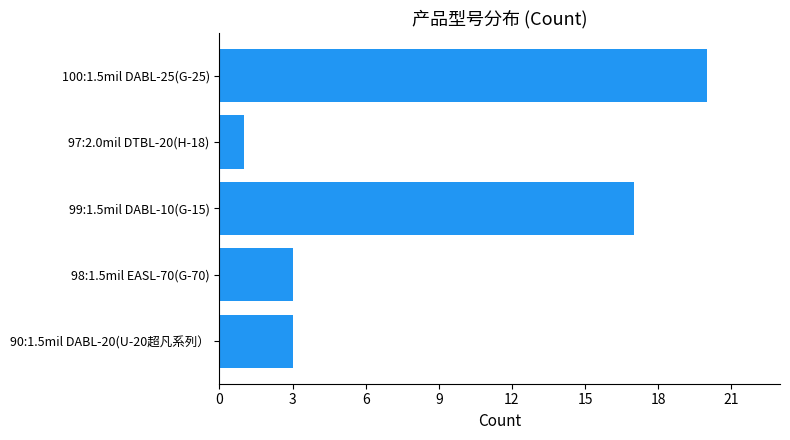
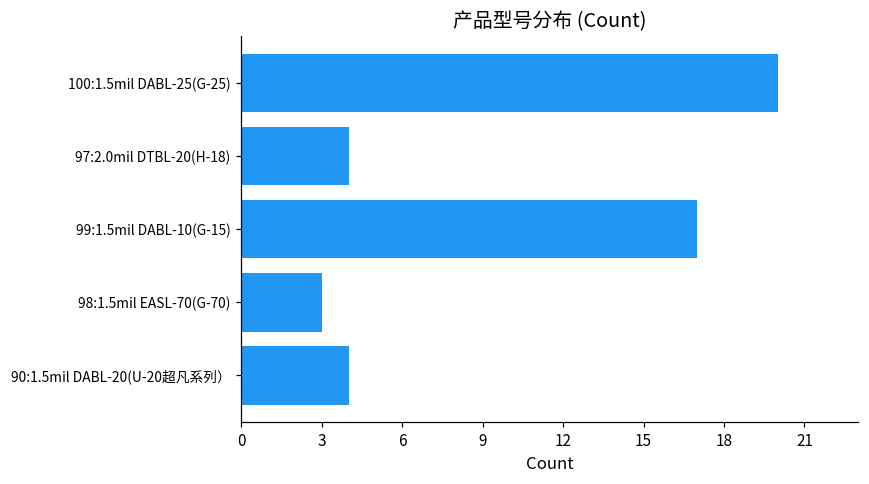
97:2.0mil DTBL-20(H-18): 1 -> 4
90:1.5mil DABL-20(U-20超凡系列）: 3 -> 4
